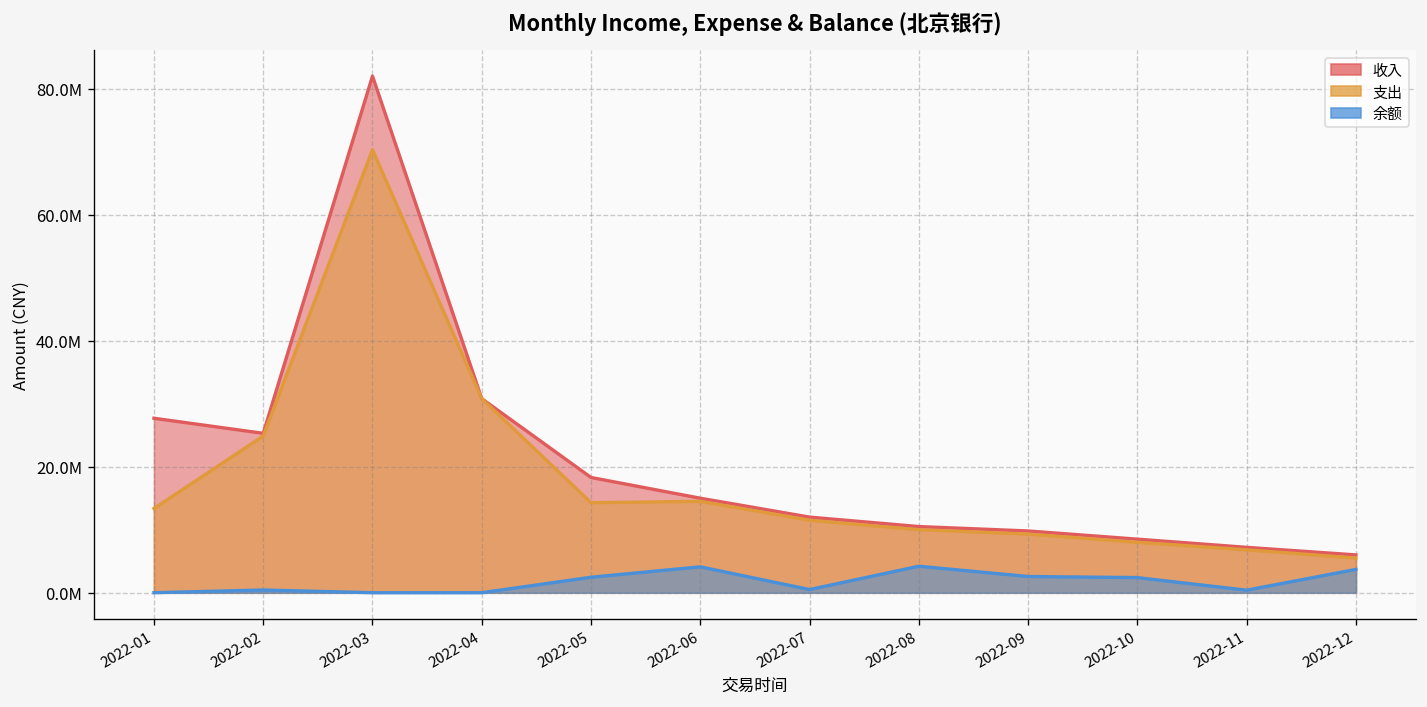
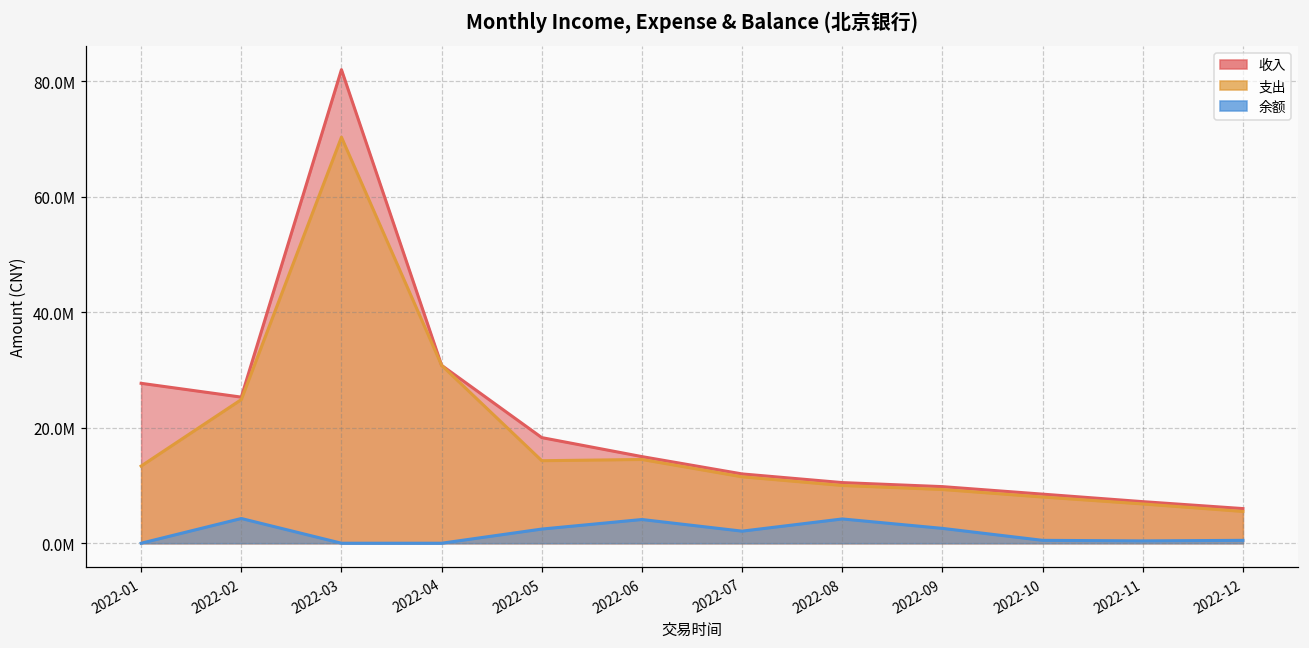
余额, 2022-02: 0 -> 4000000
余额, 2022-07: 1000000 -> 2000000
余额, 2022-10: 2000000 -> 1000000
余额, 2022-12: 4000000 -> 1000000
